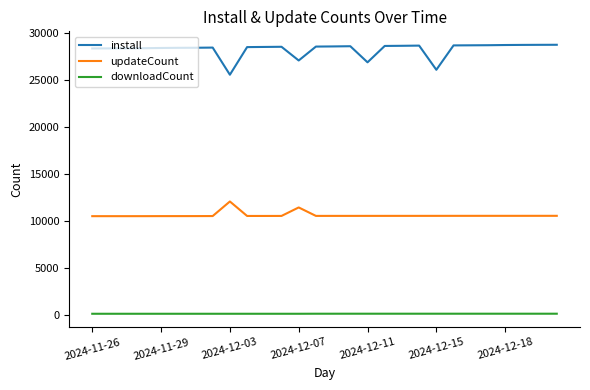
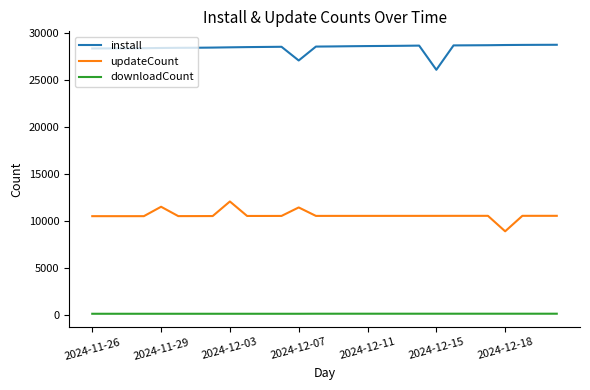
updateCount, 2024-11-29: 11000 -> 12000
install, 2024-12-03: 26000 -> 28000
install, 2024-12-11: 27000 -> 29000
updateCount, 2024-12-18: 11000 -> 9000
